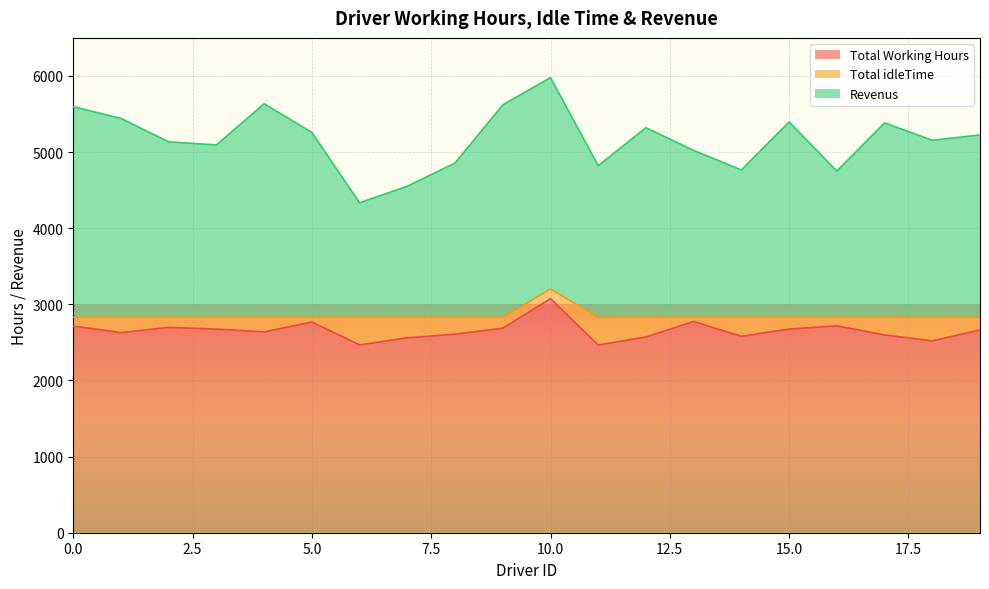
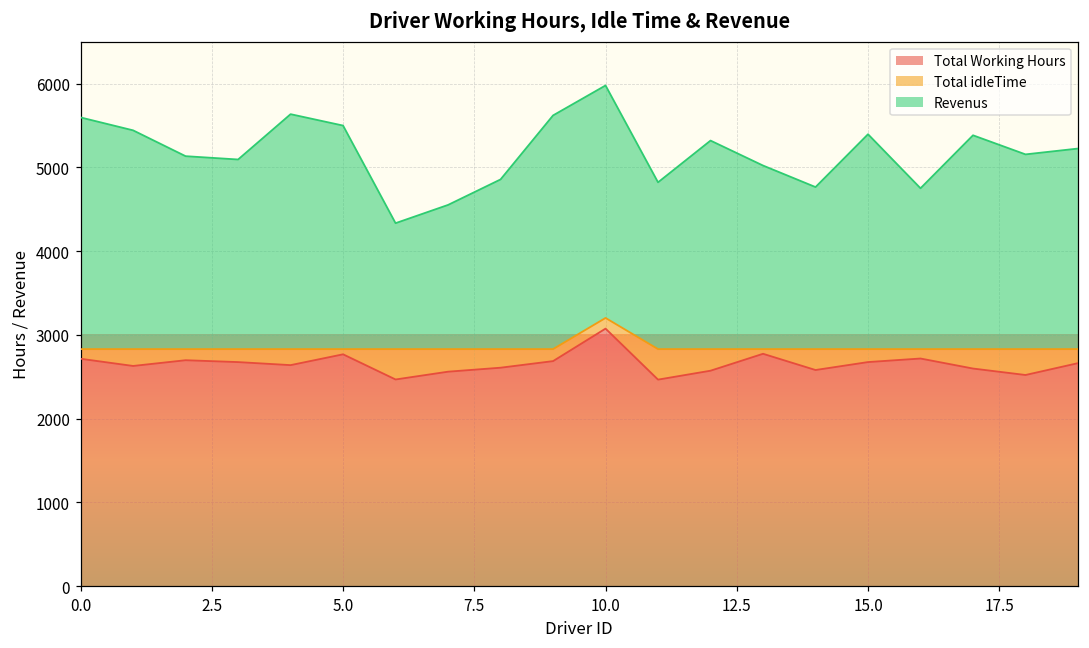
Revenus, 5.0: 5300 -> 5500
